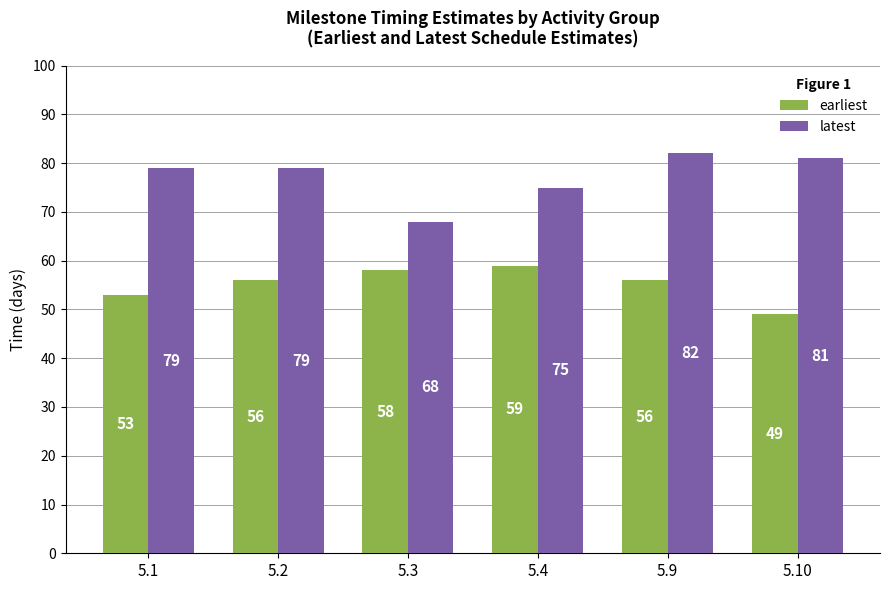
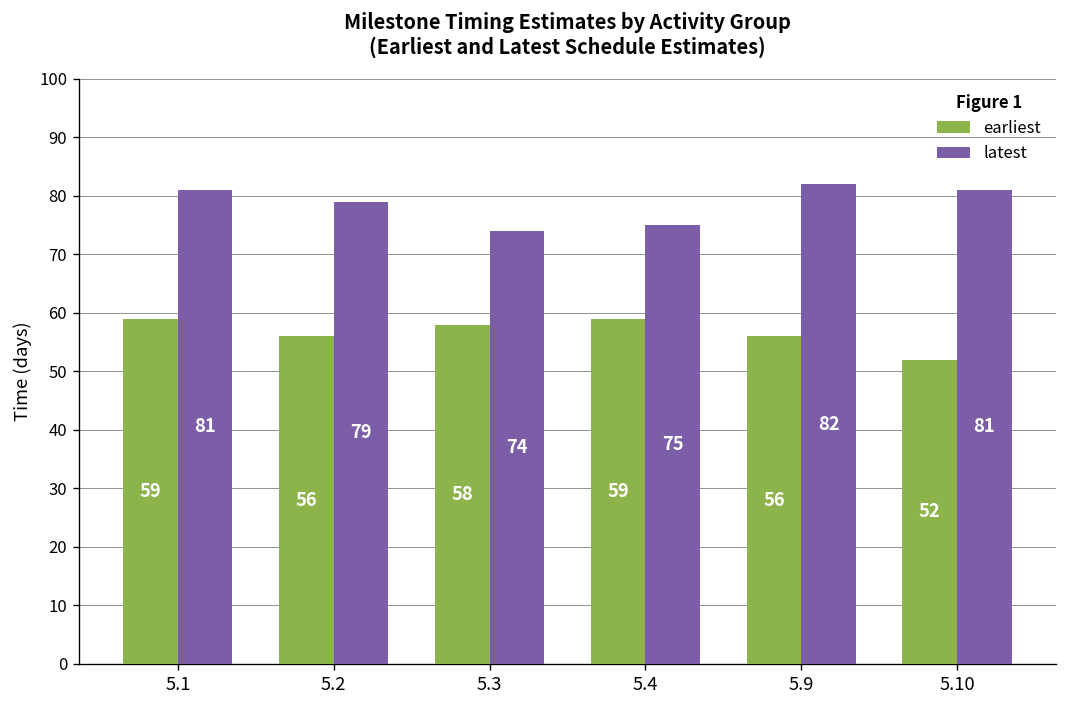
earliest, 5.1: 53 -> 59
latest, 5.1: 79 -> 81
latest, 5.3: 68 -> 74
earliest, 5.10: 49 -> 52
